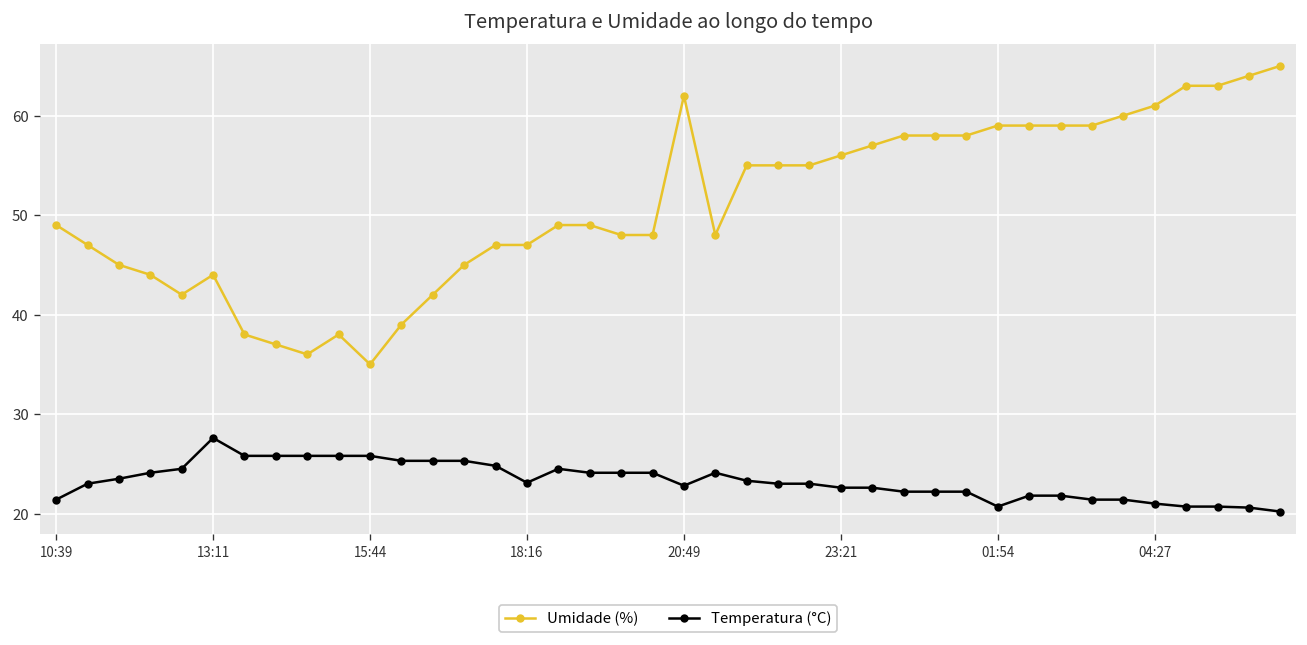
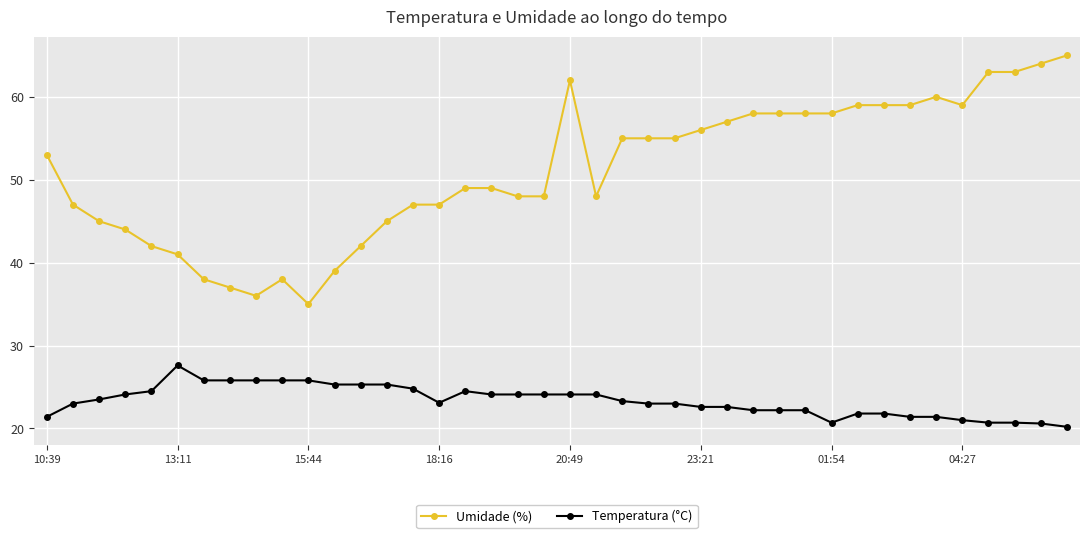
Umidade (%), 10:39: 49 -> 53
Umidade (%), 13:11: 44 -> 41
Temperatura (°C), 20:49: 23 -> 24
Umidade (%), 01:54: 59 -> 58
Umidade (%), 04:27: 61 -> 59
